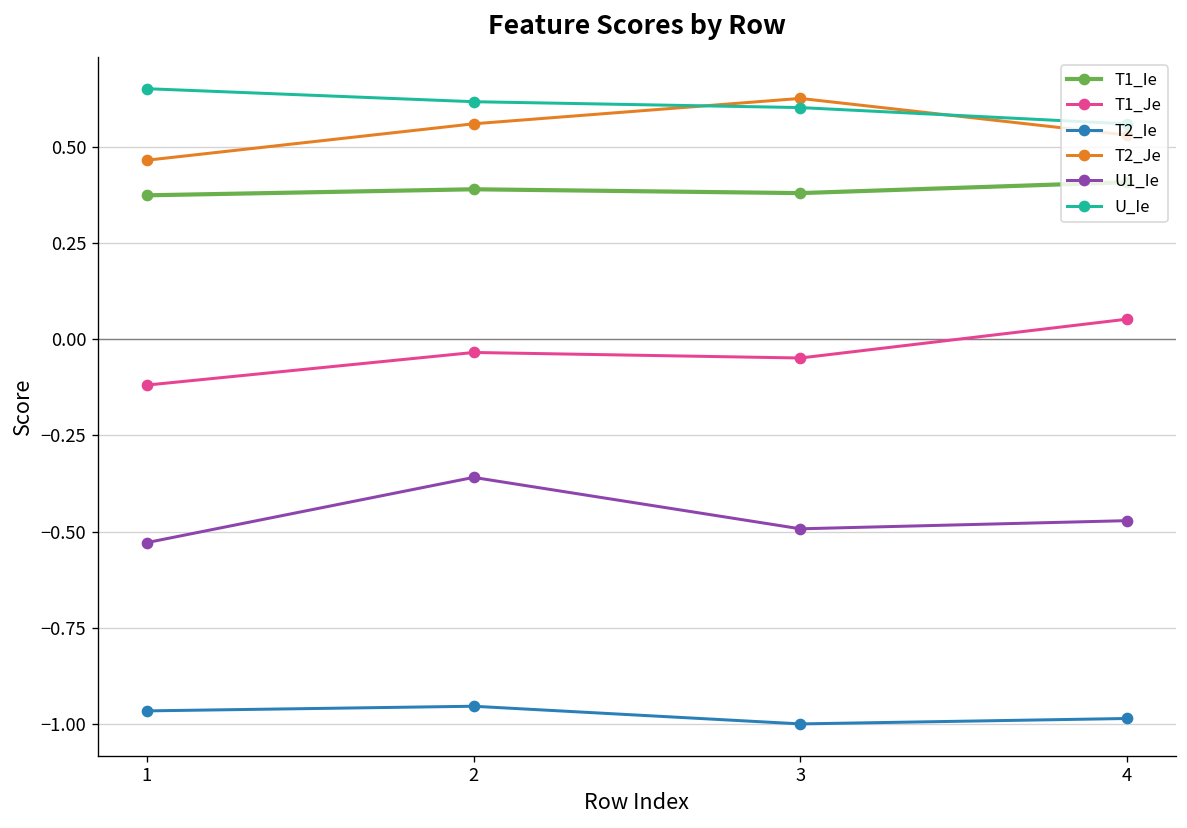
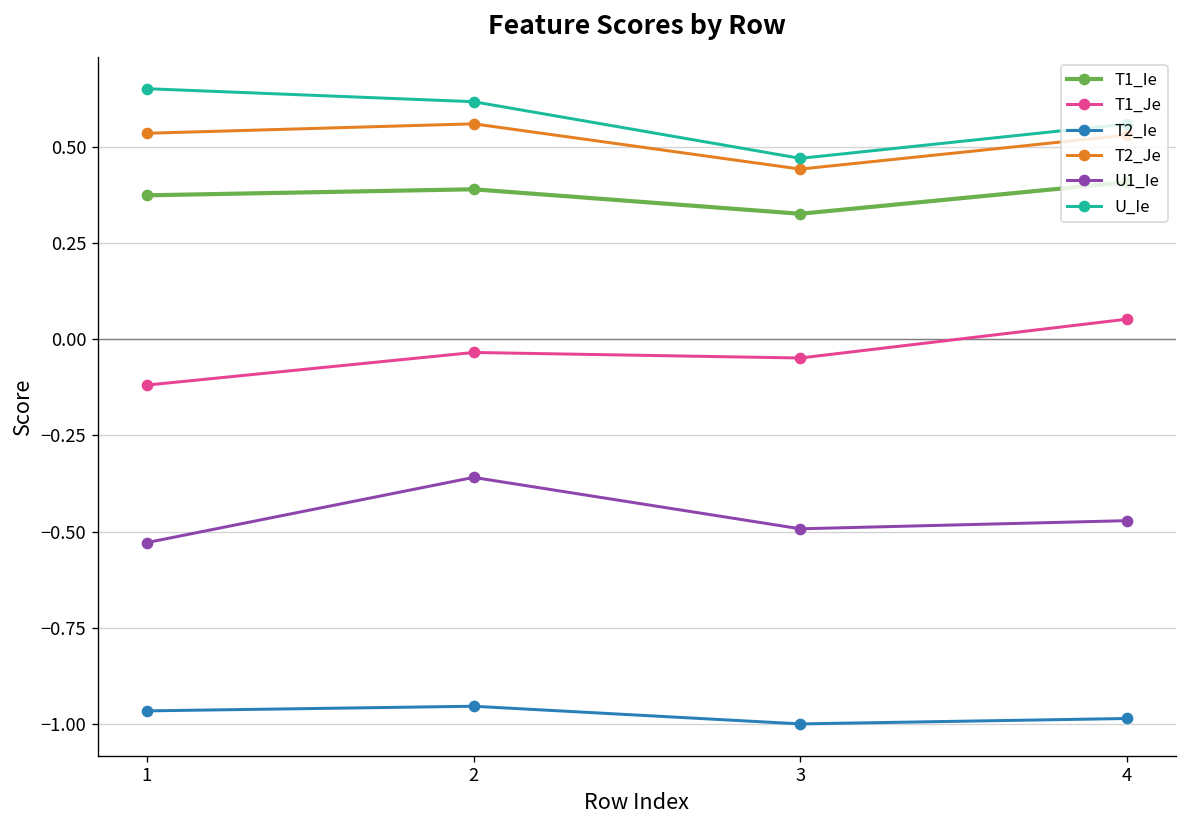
T2_Je, 1: 0.47 -> 0.54
T1_Ie, 3: 0.38 -> 0.33
T2_Je, 3: 0.63 -> 0.44
U_Ie, 3: 0.60 -> 0.47
